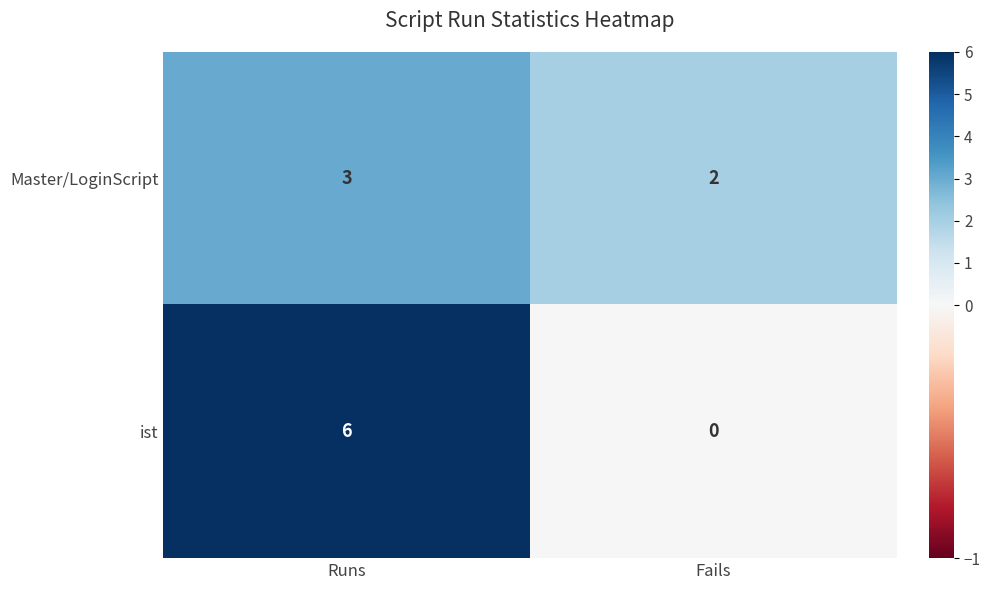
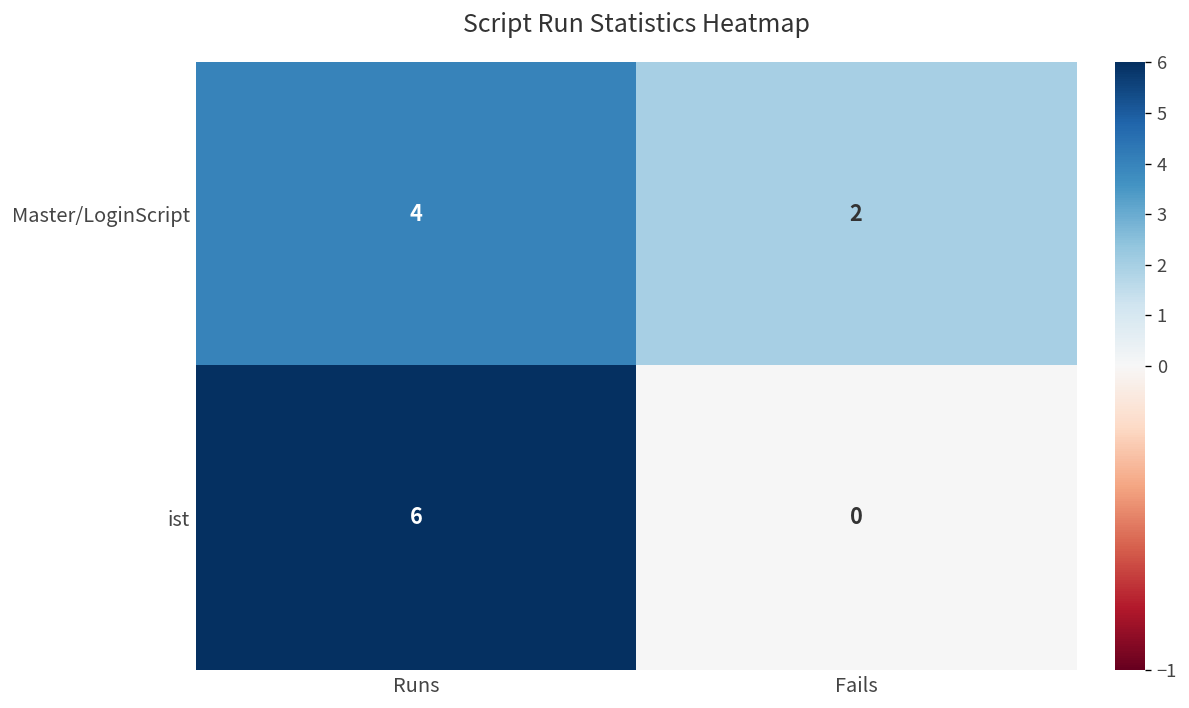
Master/LoginScript, Runs: 3 -> 4
